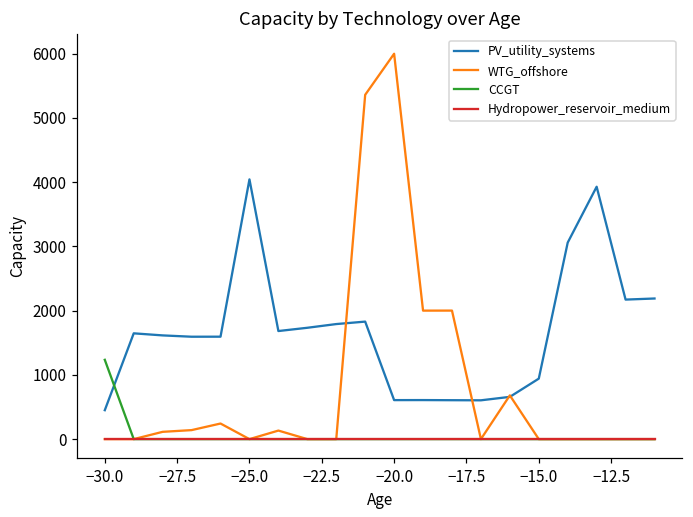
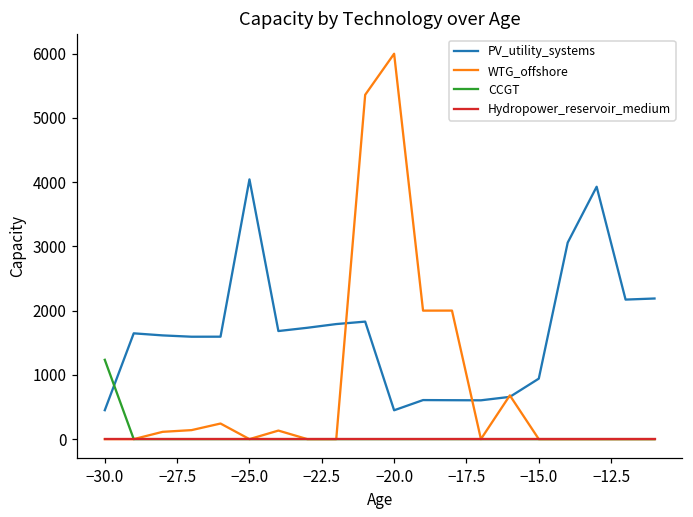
PV_utility_systems, −20.0: 600 -> 400
